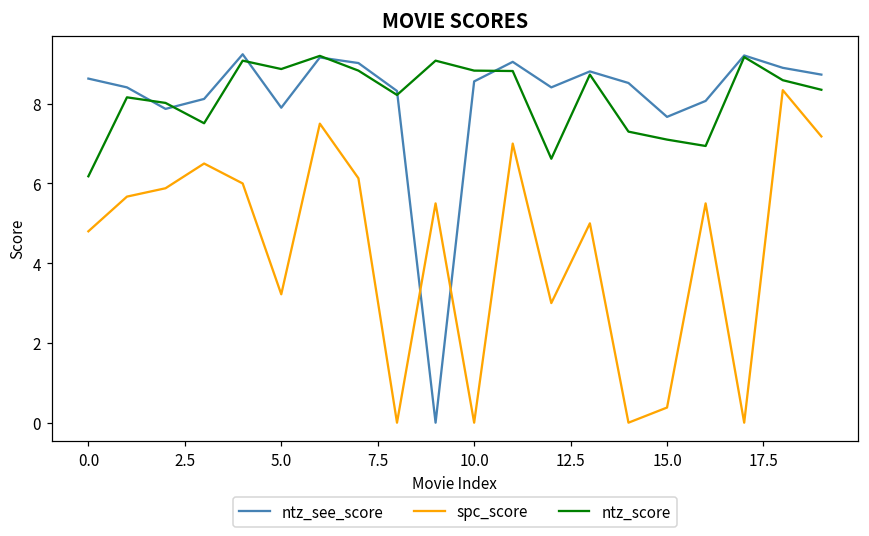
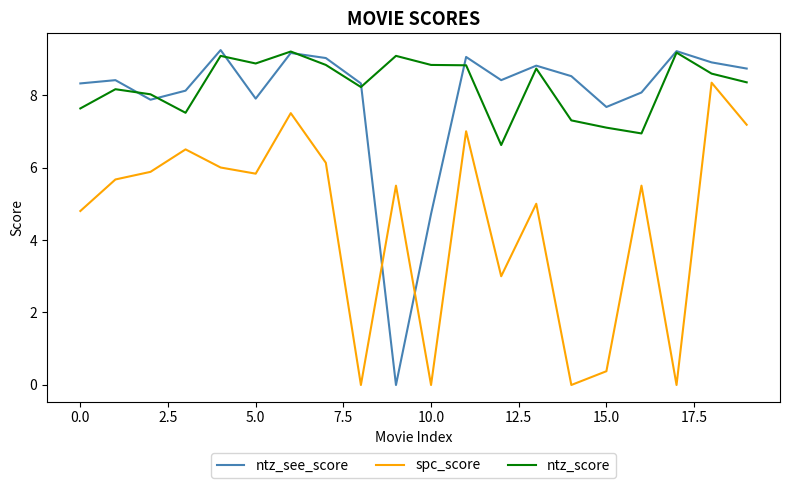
ntz_see_score, 0.0: 8.6 -> 8.3
ntz_score, 0.0: 6.2 -> 7.6
spc_score, 5.0: 3.2 -> 5.8
ntz_see_score, 10.0: 8.6 -> 4.7
